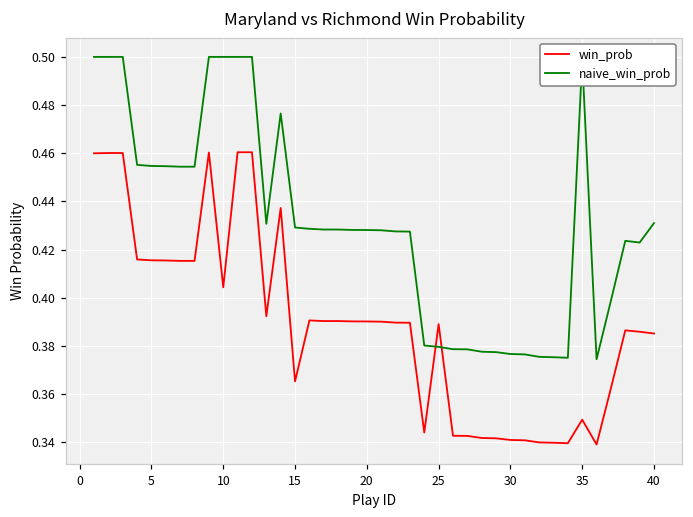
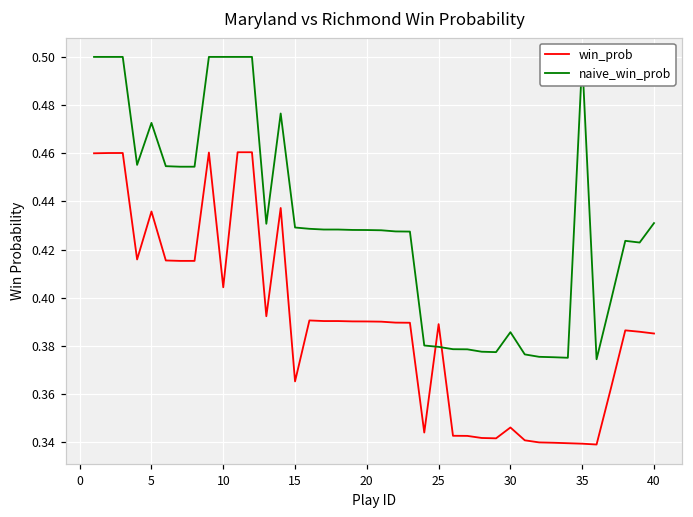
win_prob, 5: 0.416 -> 0.436
naive_win_prob, 5: 0.455 -> 0.473
win_prob, 30: 0.341 -> 0.346
naive_win_prob, 30: 0.377 -> 0.386
win_prob, 35: 0.349 -> 0.339
